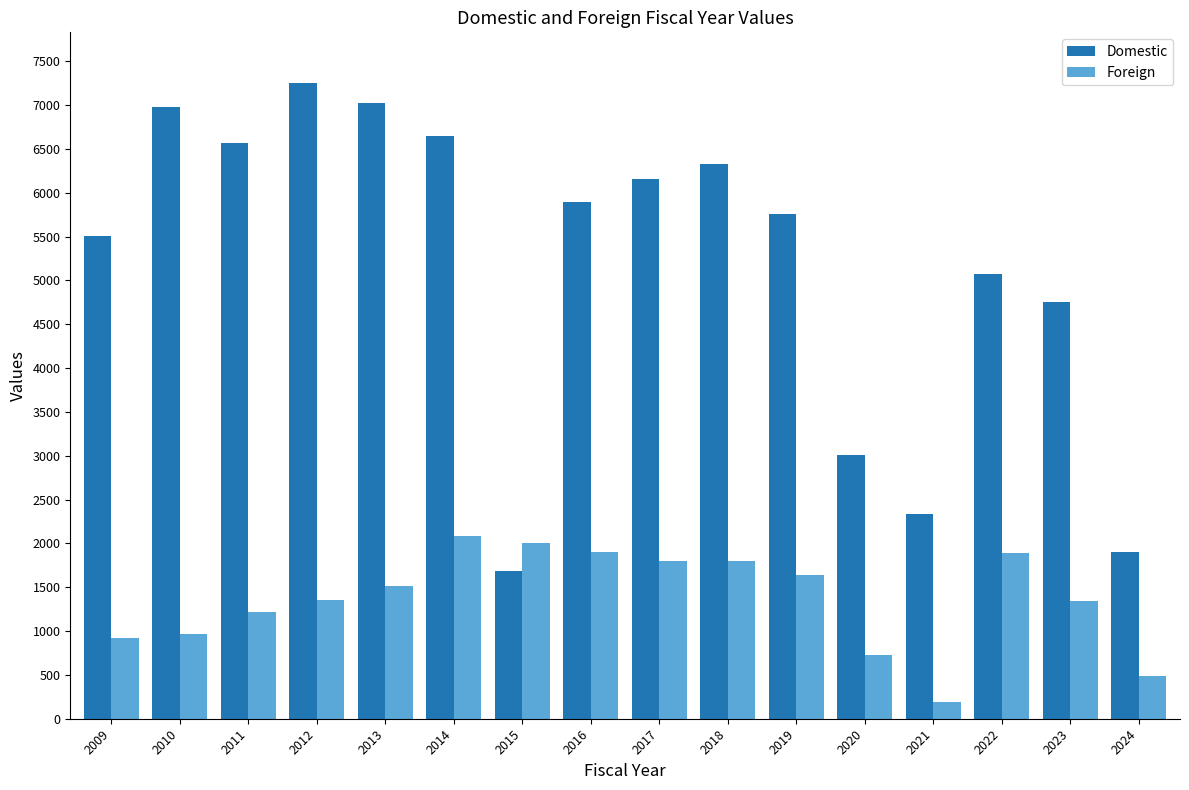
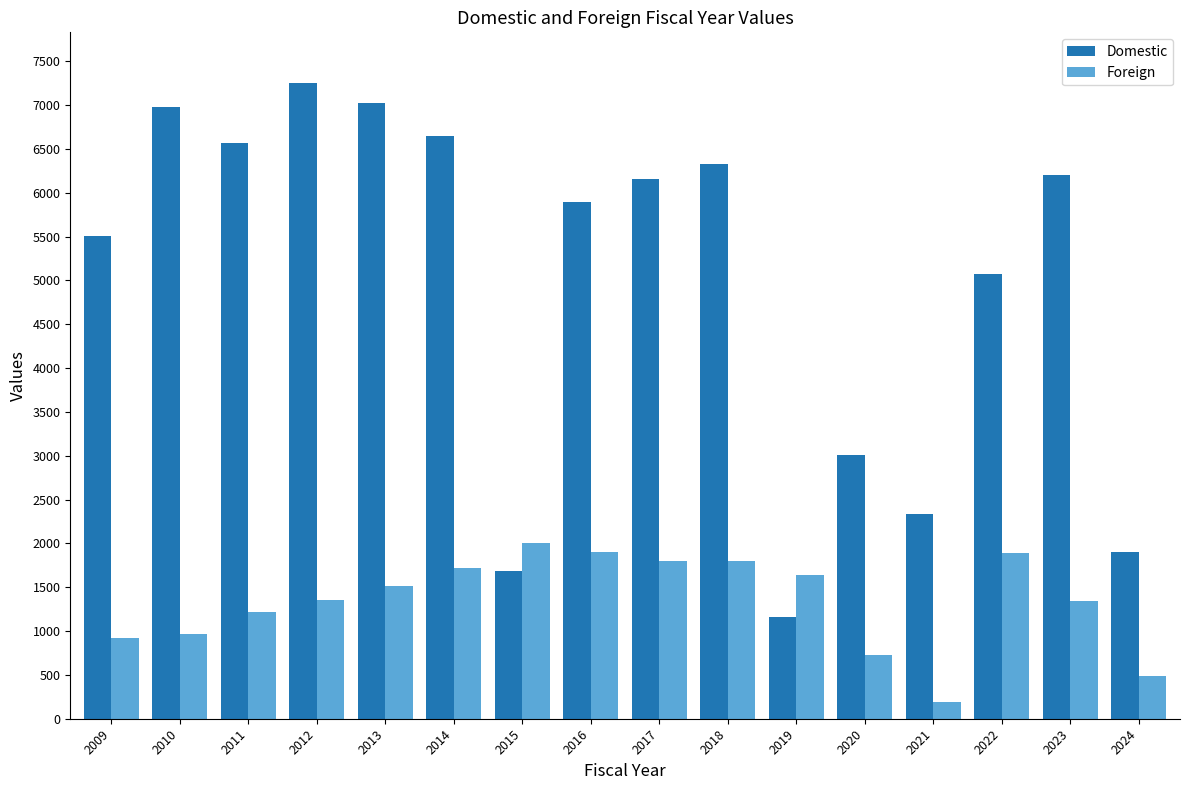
Foreign, 2014: 2100 -> 1700
Domestic, 2019: 5800 -> 1200
Domestic, 2023: 4700 -> 6200
